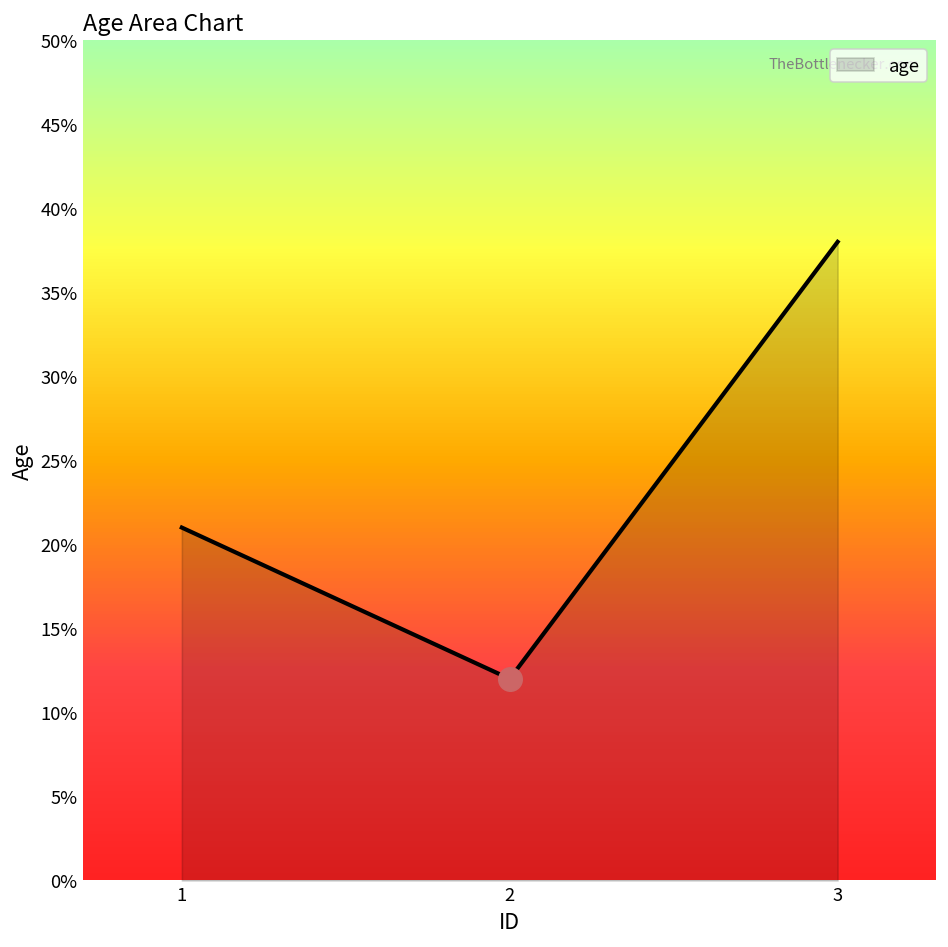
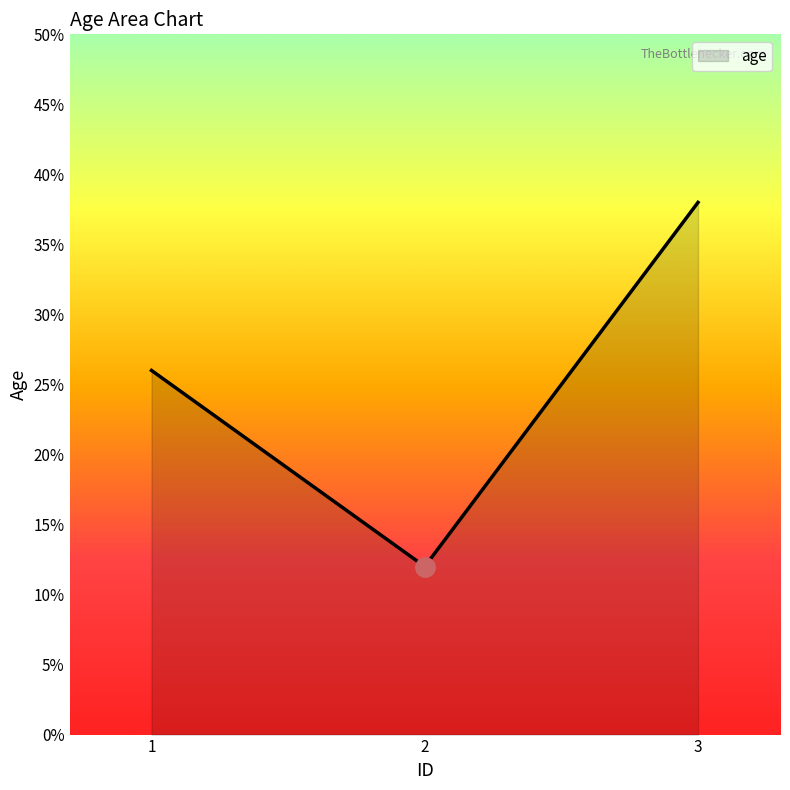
age, 1: 21% -> 26%
